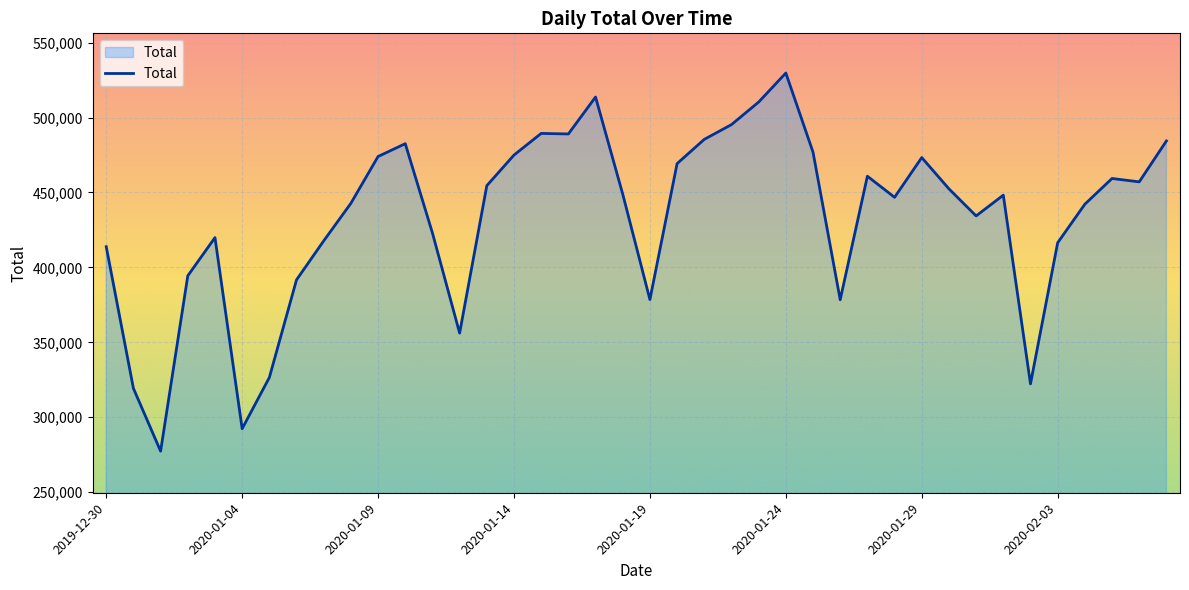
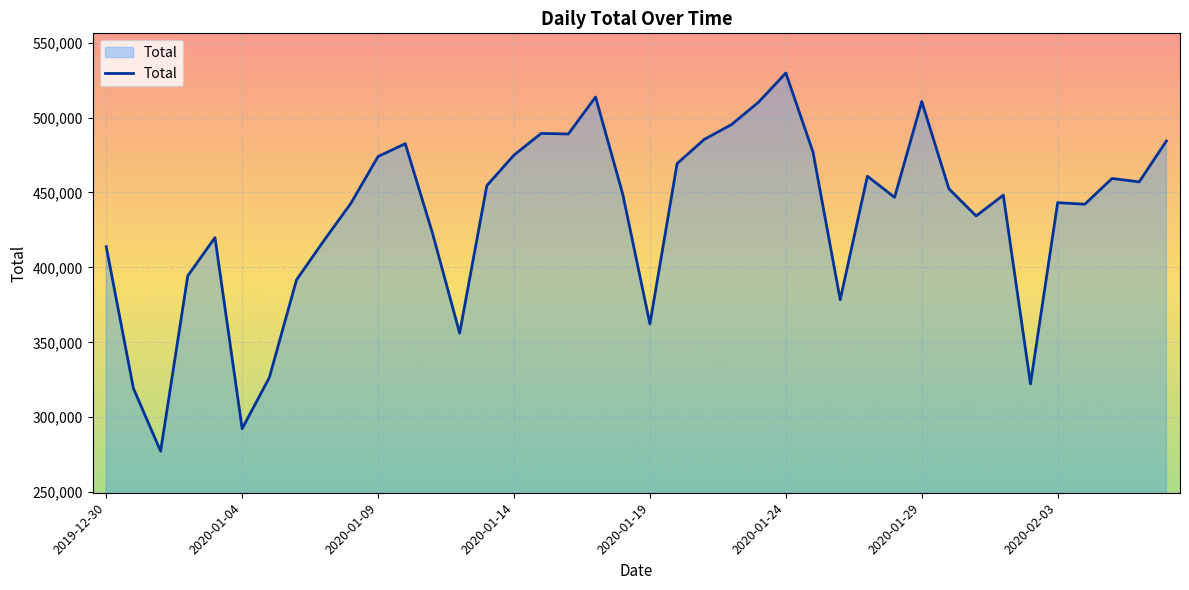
2020-01-19: 379,000 -> 362,000
2020-01-29: 473,000 -> 511,000
2020-02-03: 416,000 -> 443,000
